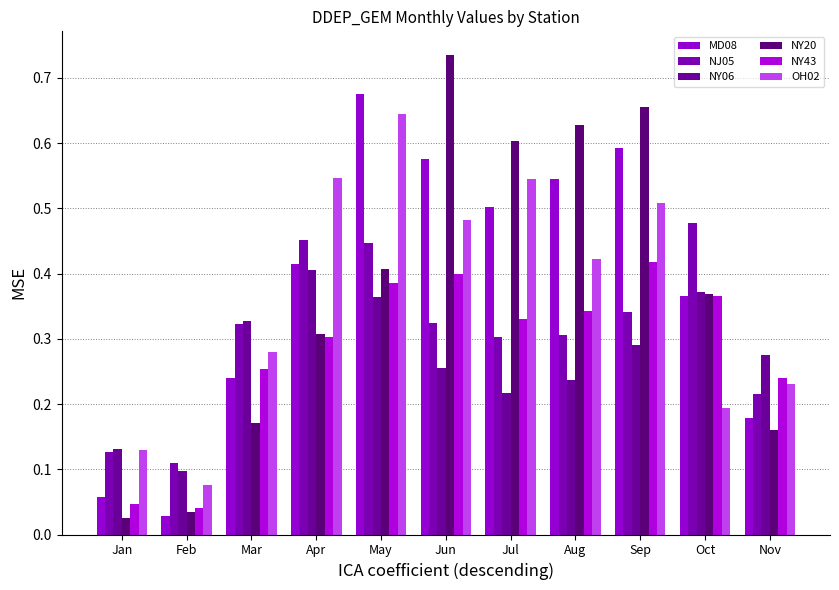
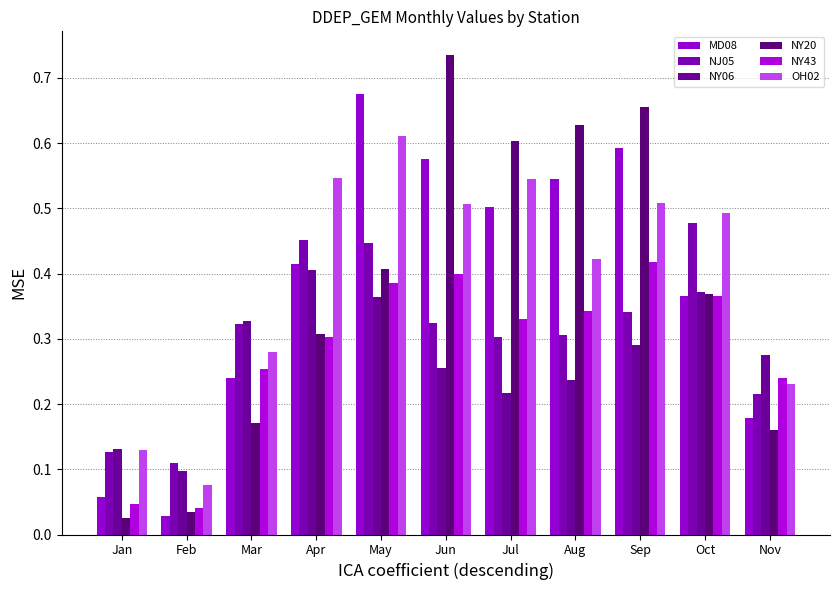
OH02, May: 0.64 -> 0.61
OH02, Jun: 0.48 -> 0.51
OH02, Oct: 0.19 -> 0.49
